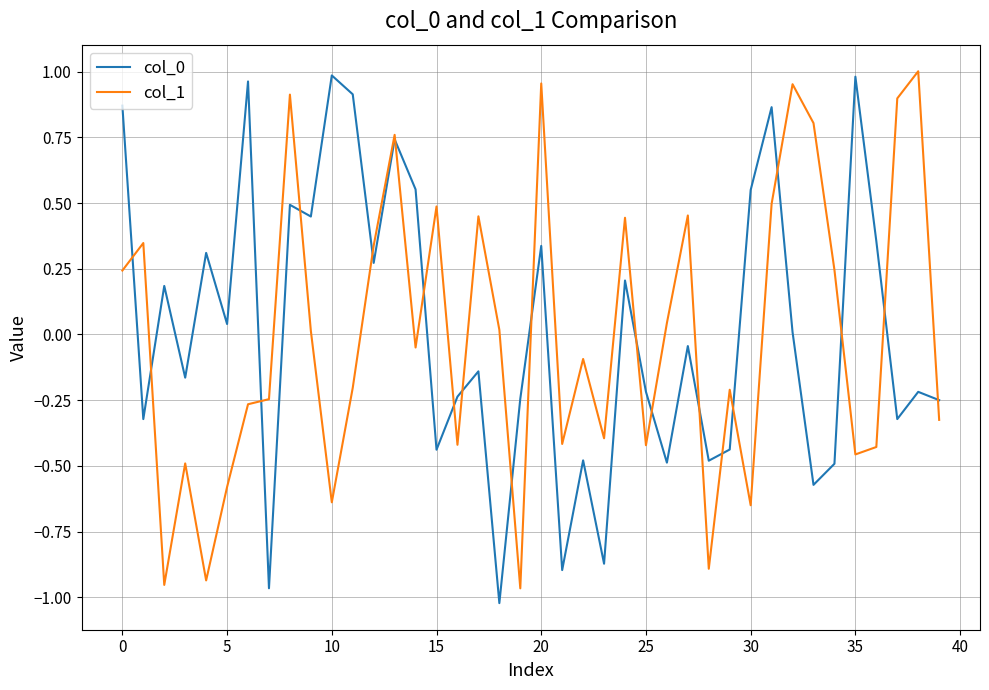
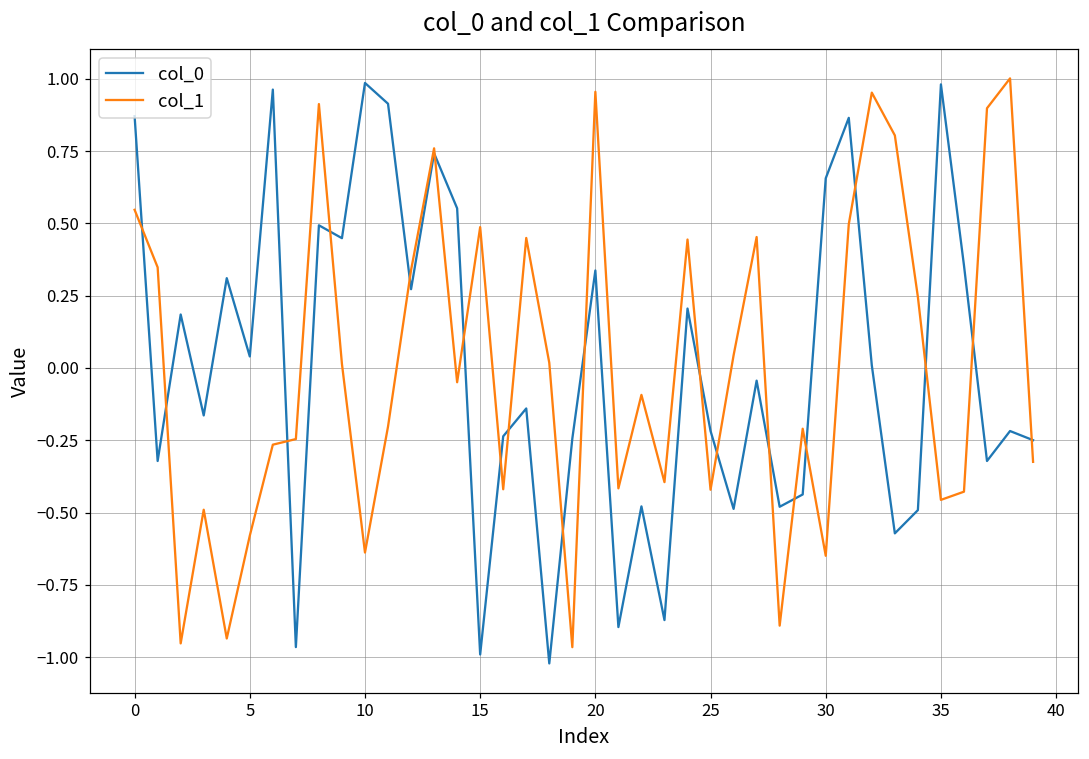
col_1, 0: 0.24 -> 0.55
col_0, 15: -0.44 -> -0.99
col_0, 30: 0.55 -> 0.66
